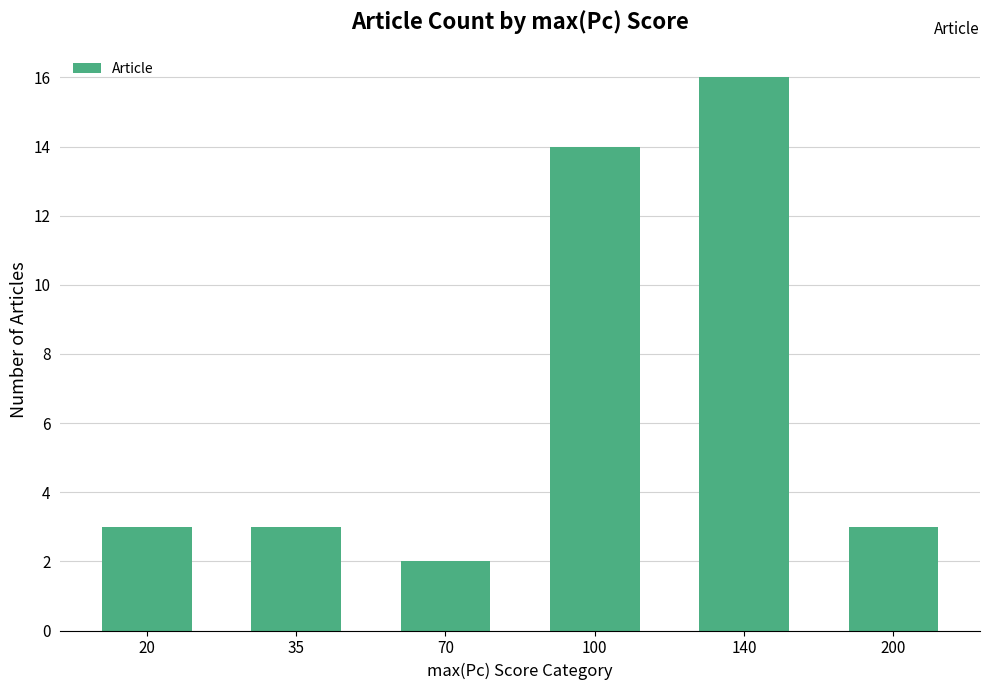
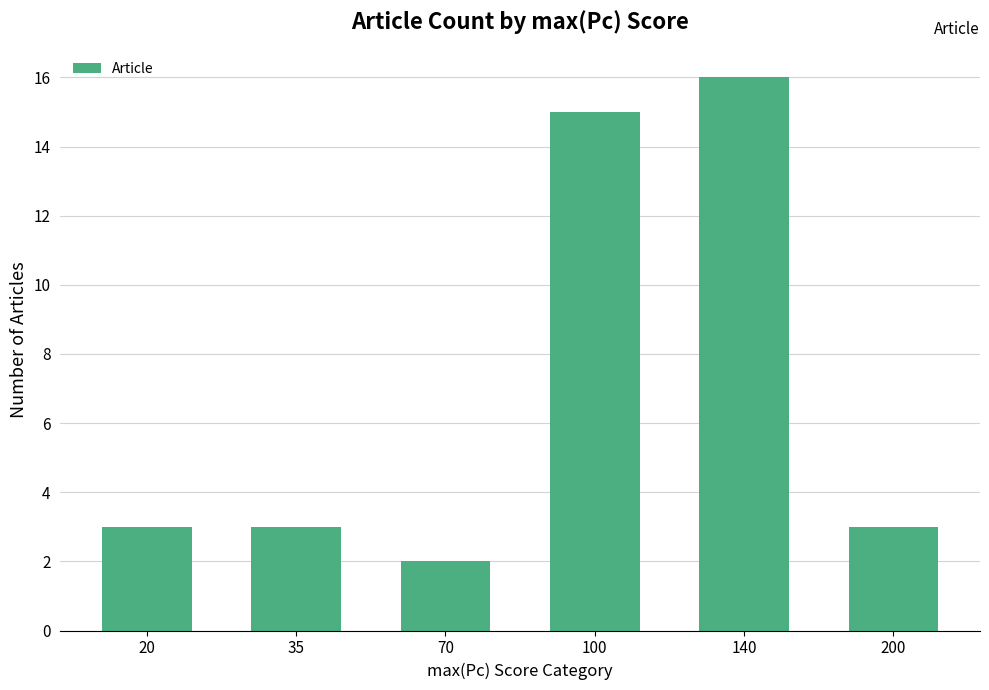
100: 14 -> 15
